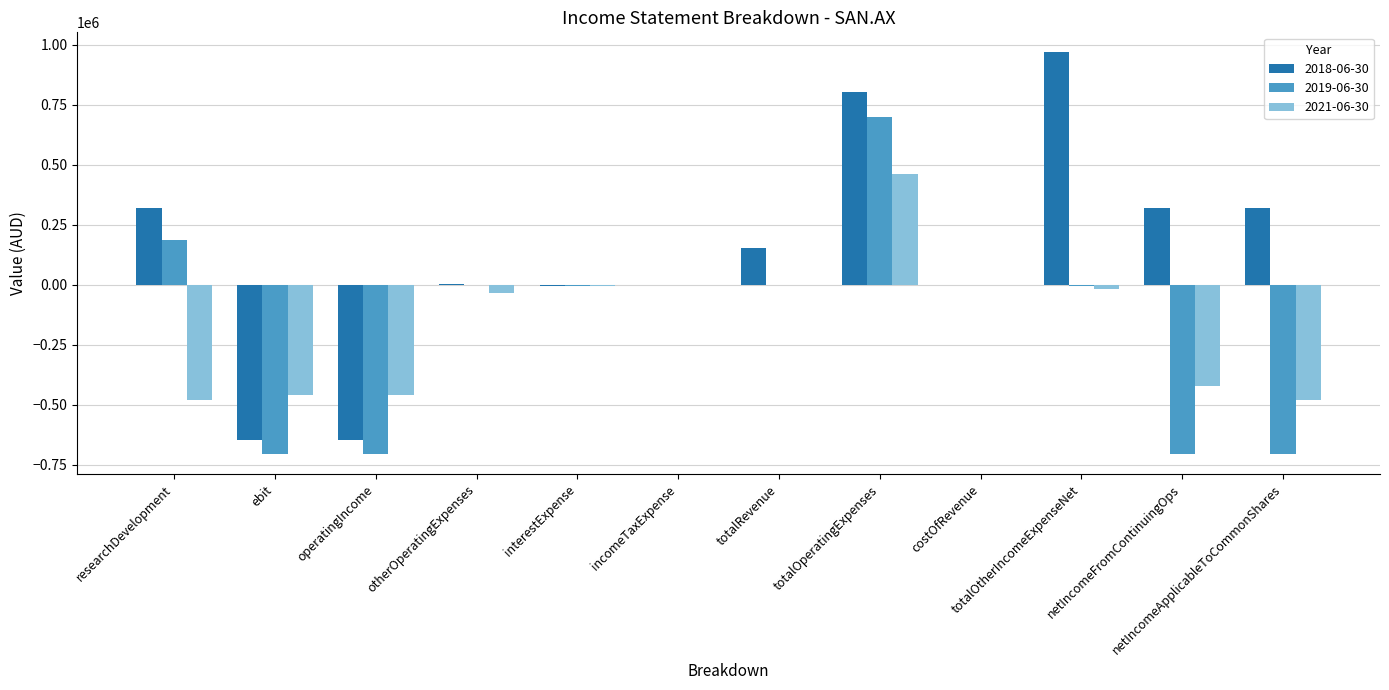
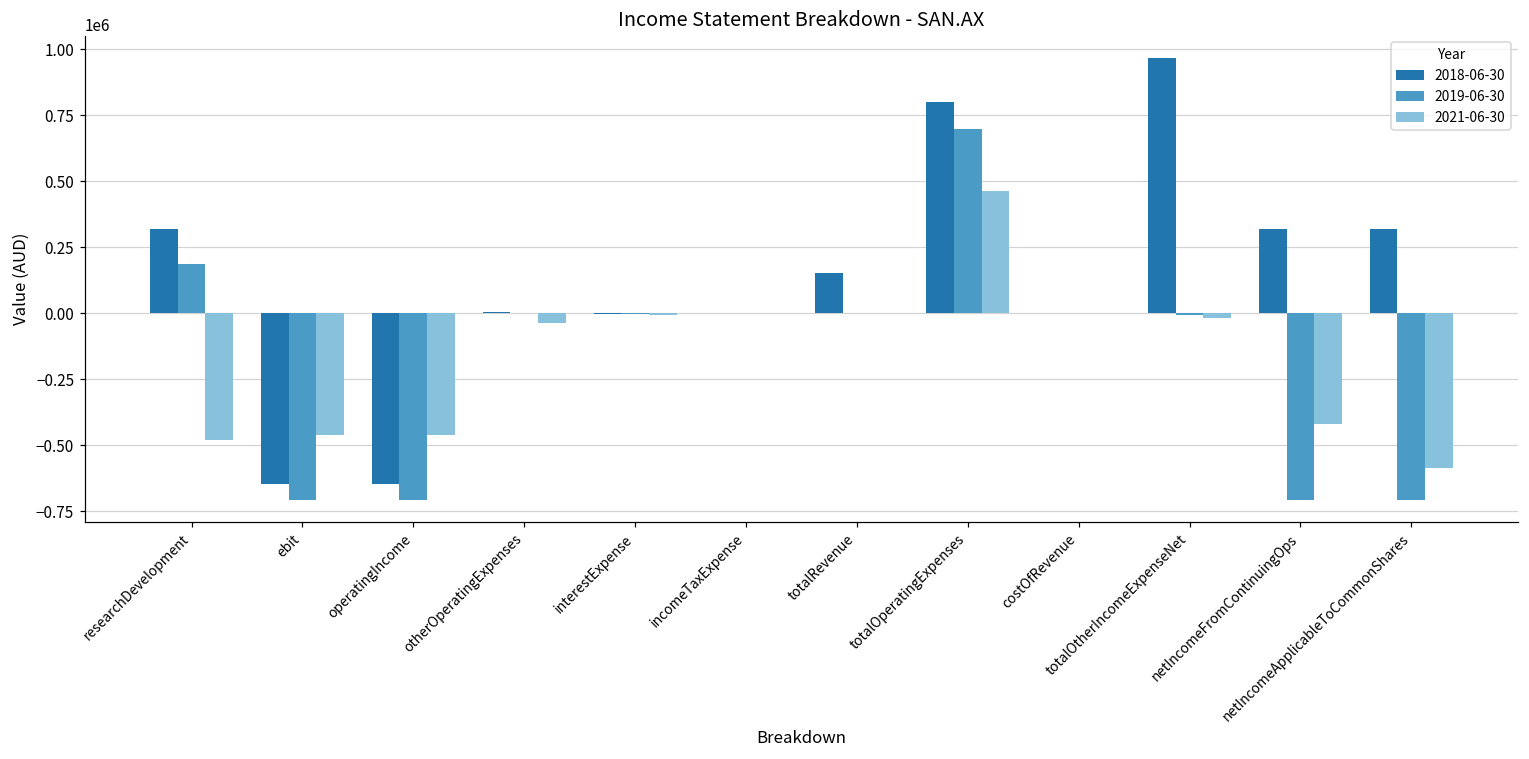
2021-06-30, netIncomeApplicableToCommonShares: -480000 -> -590000
